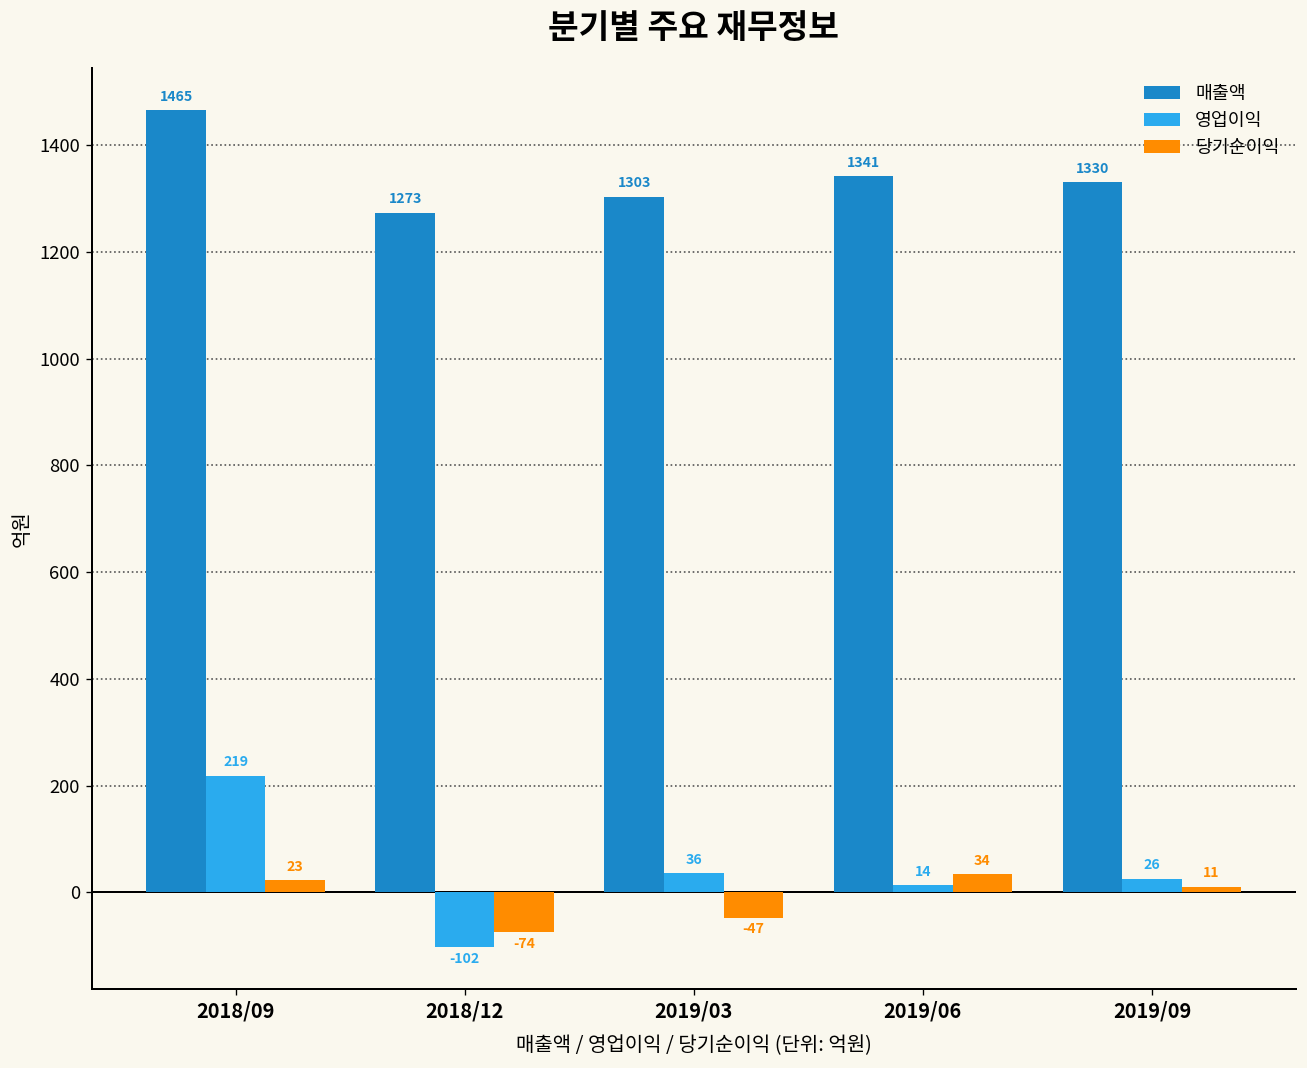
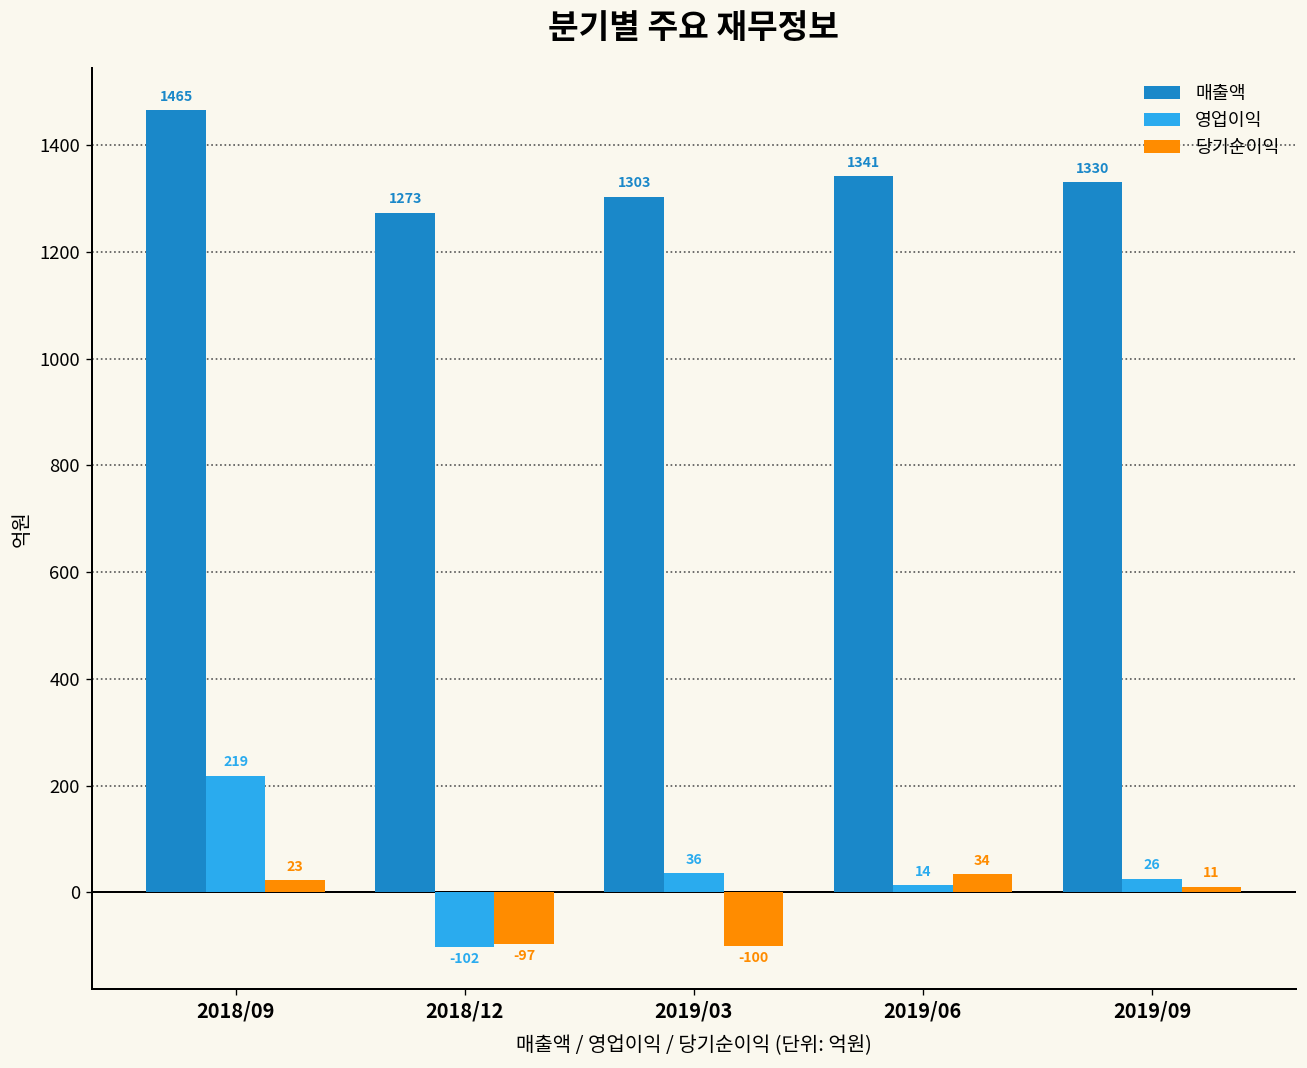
당기순이익, 2018/12: -74 -> -97
당기순이익, 2019/03: -47 -> -100
